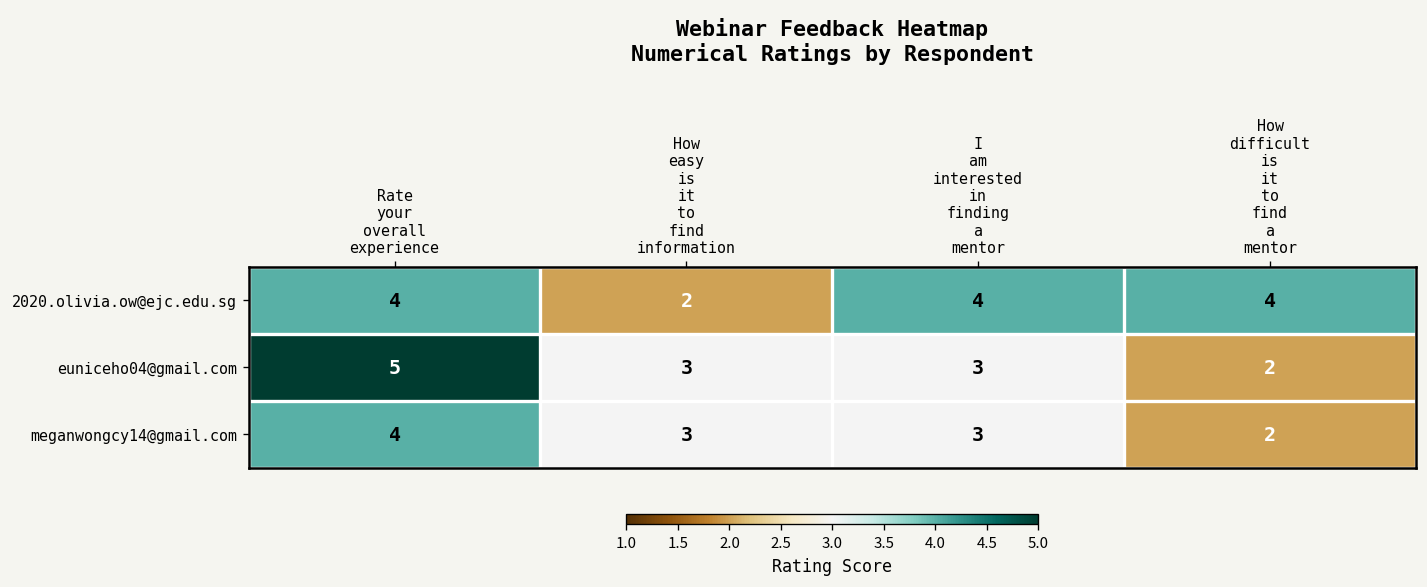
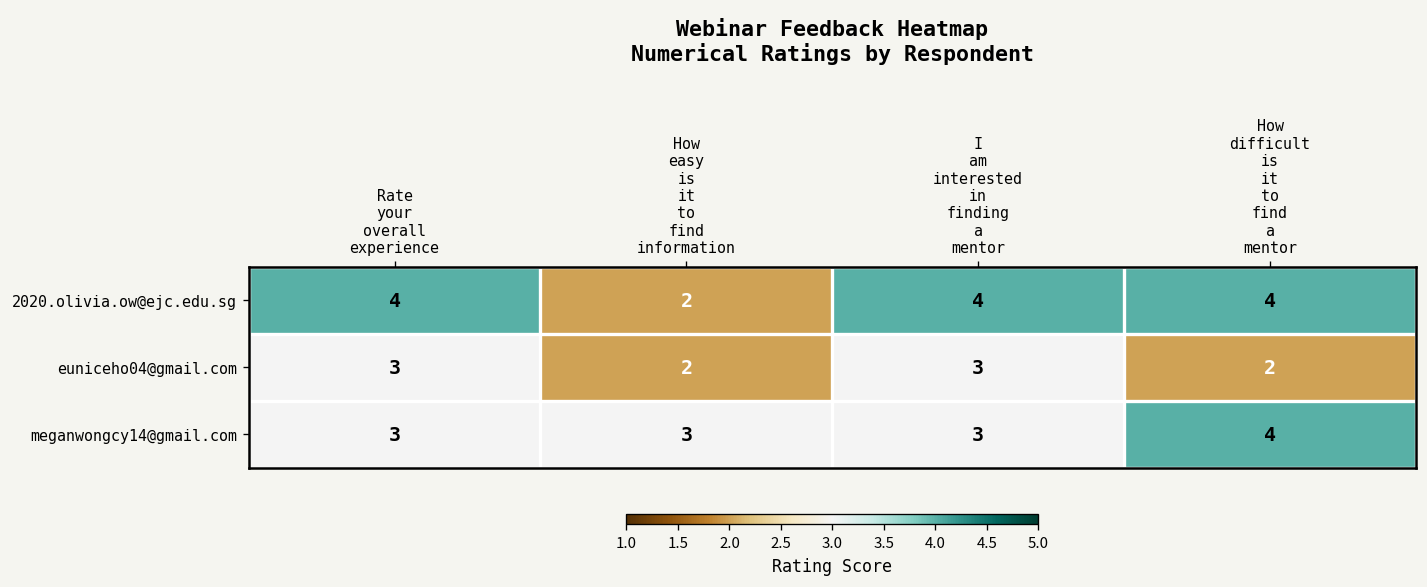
euniceho04@gmail.com, Rate your overall experience: 5 -> 3
euniceho04@gmail.com, How easy is it to find information: 3 -> 2
meganwongcy14@gmail.com, Rate your overall experience: 4 -> 3
meganwongcy14@gmail.com, How difficult is it to find a mentor: 2 -> 4
